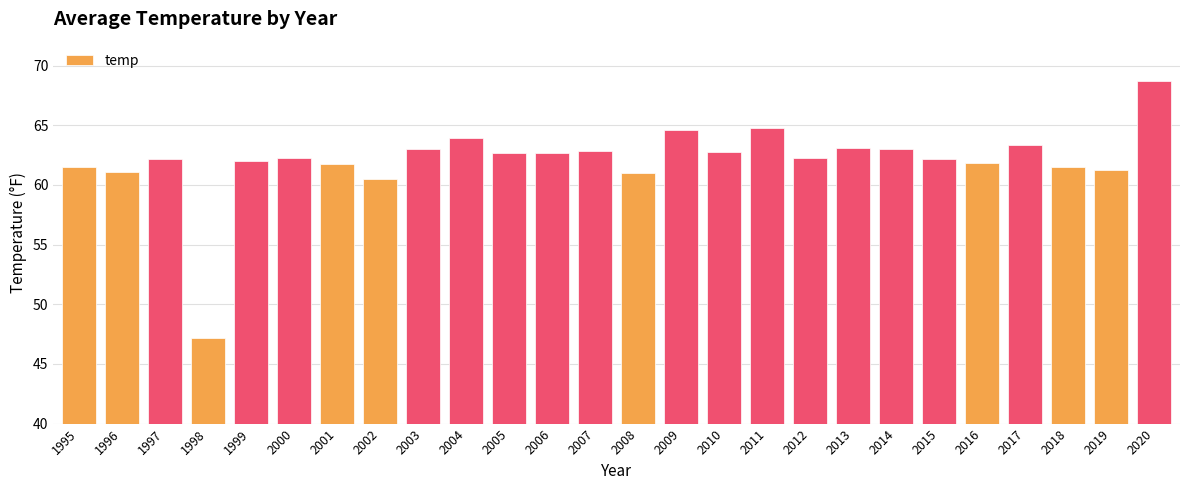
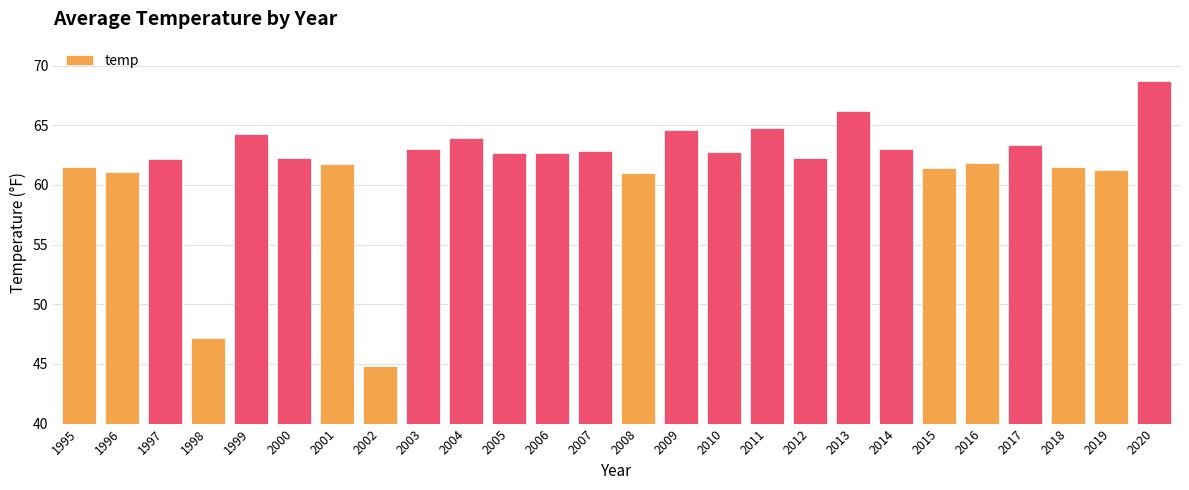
1999: 62.0 -> 64.3
2002: 60.5 -> 44.9
2013: 63.1 -> 66.2
2015: 62.2 -> 61.4
